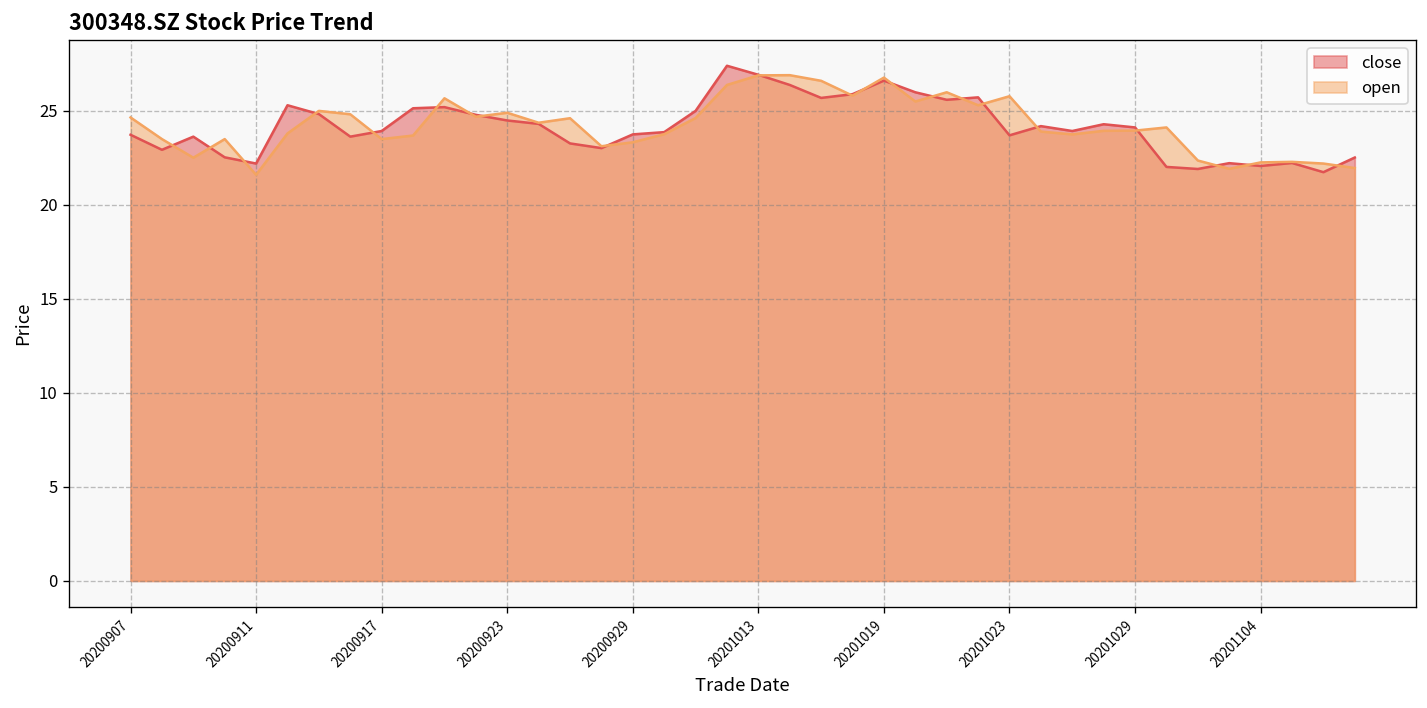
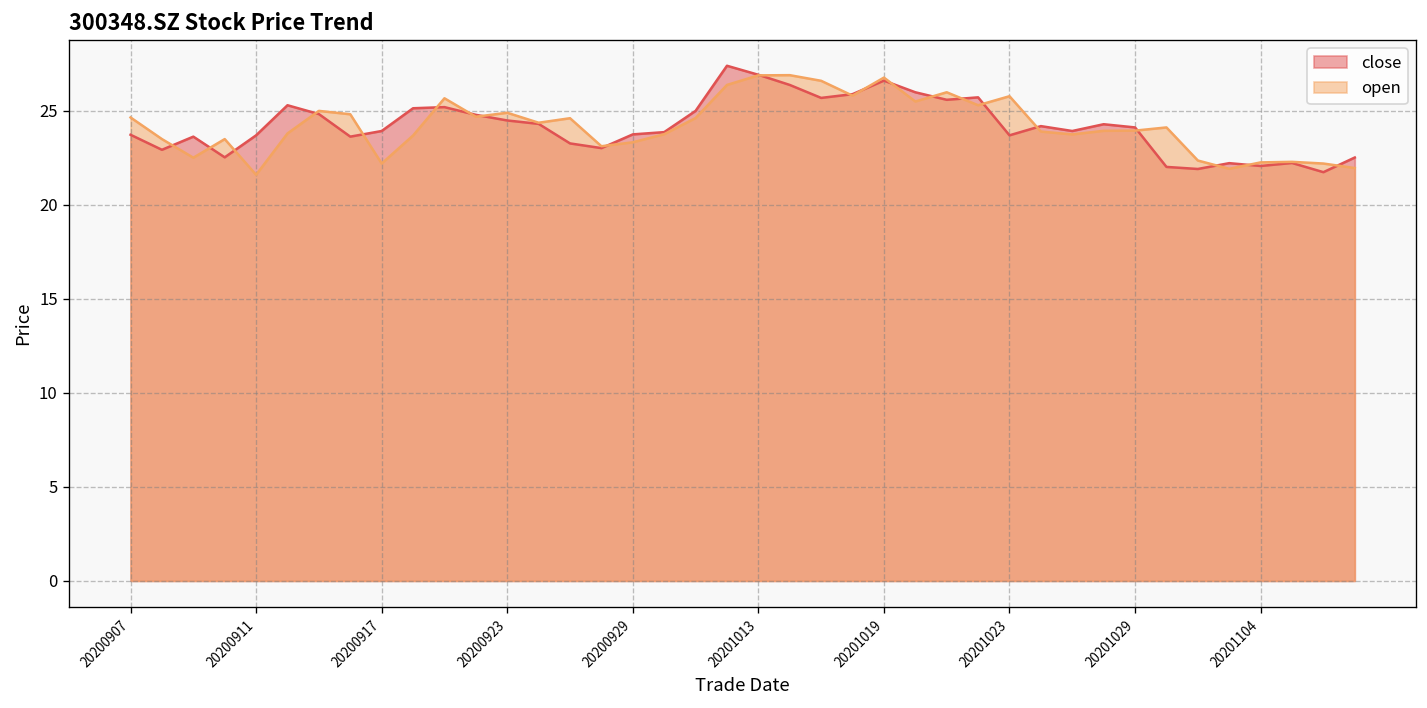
close, 20200911: 22.2 -> 23.7
open, 20200917: 23.5 -> 22.2
